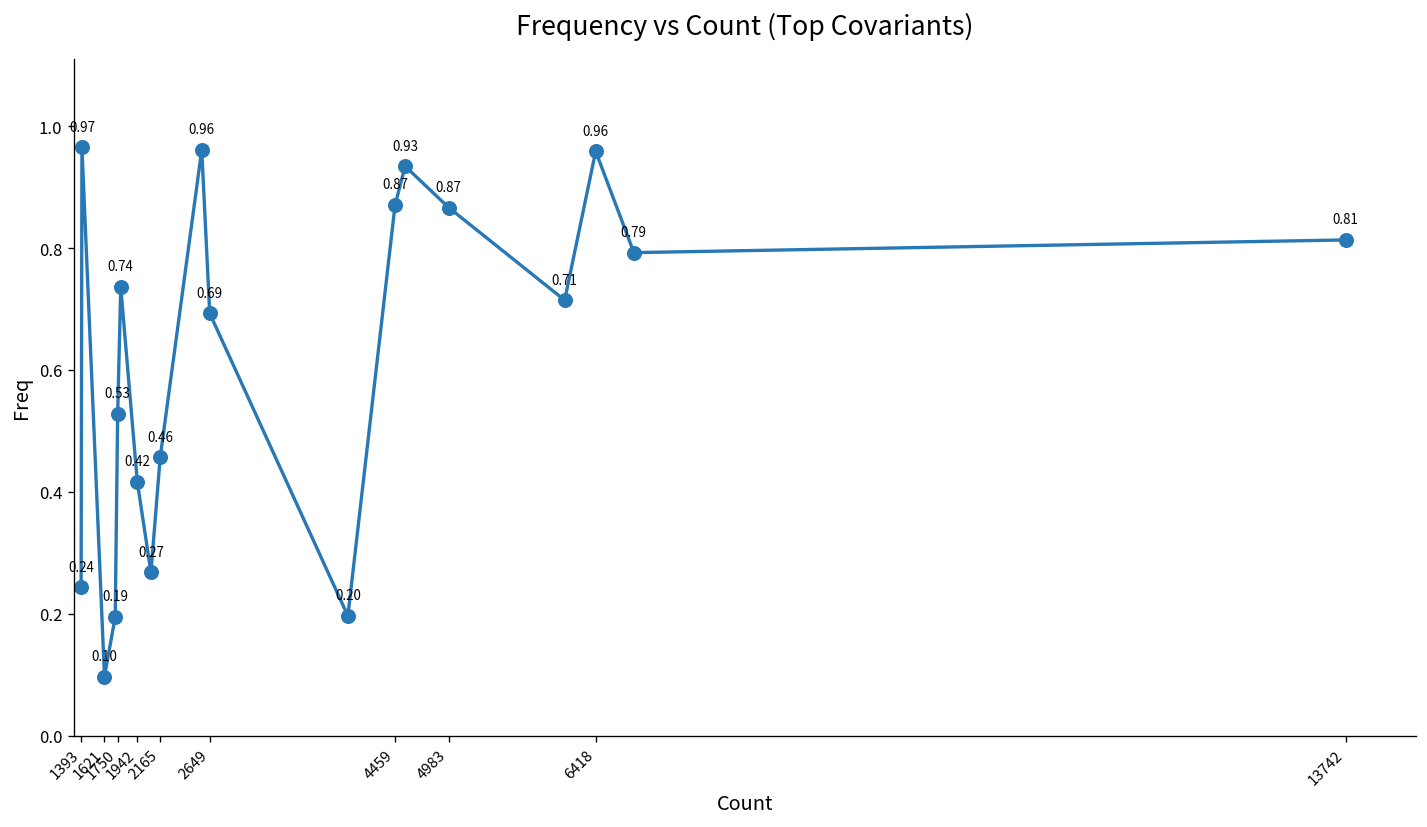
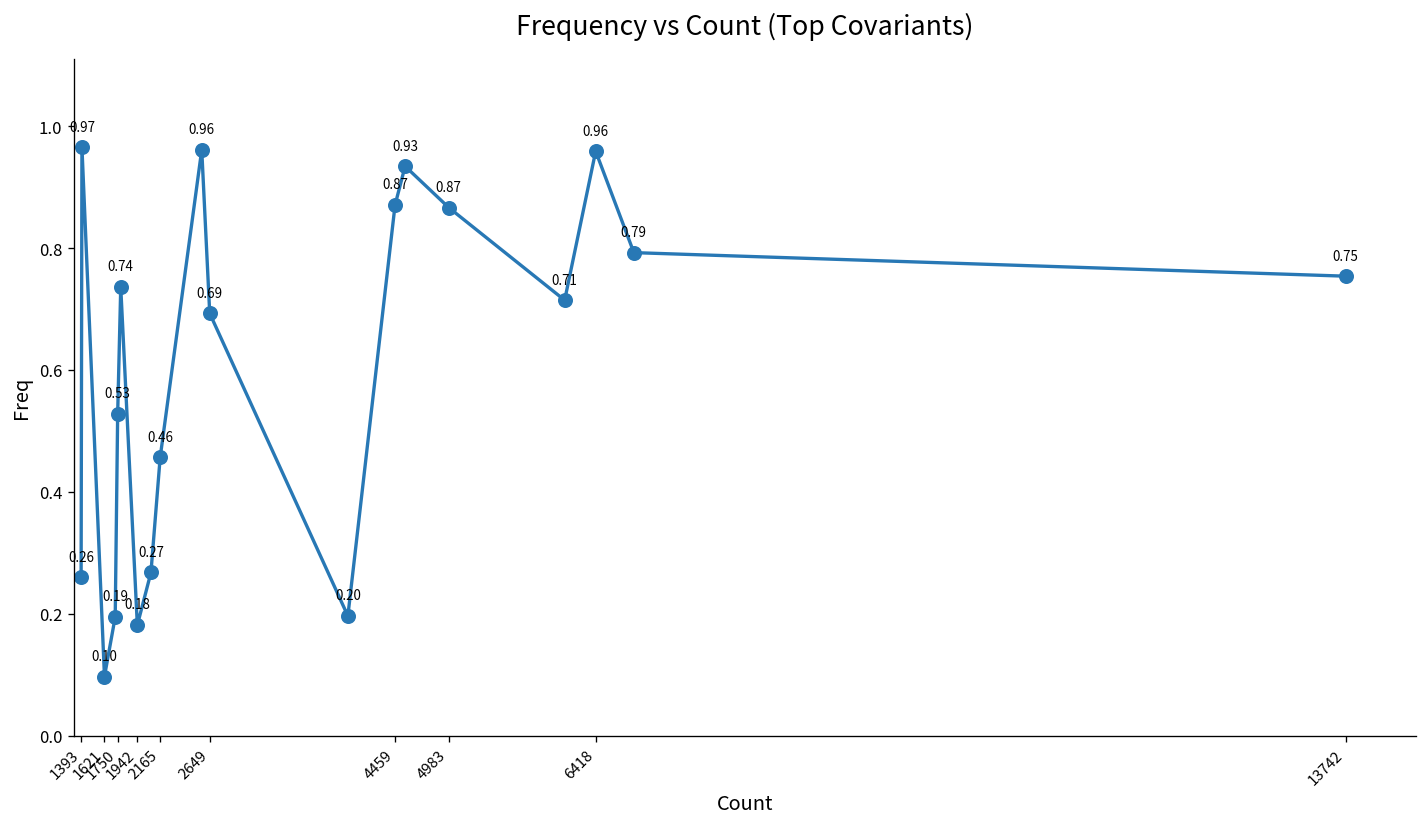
1393: 0.24 -> 0.26
1942: 0.42 -> 0.18
13742: 0.81 -> 0.75
